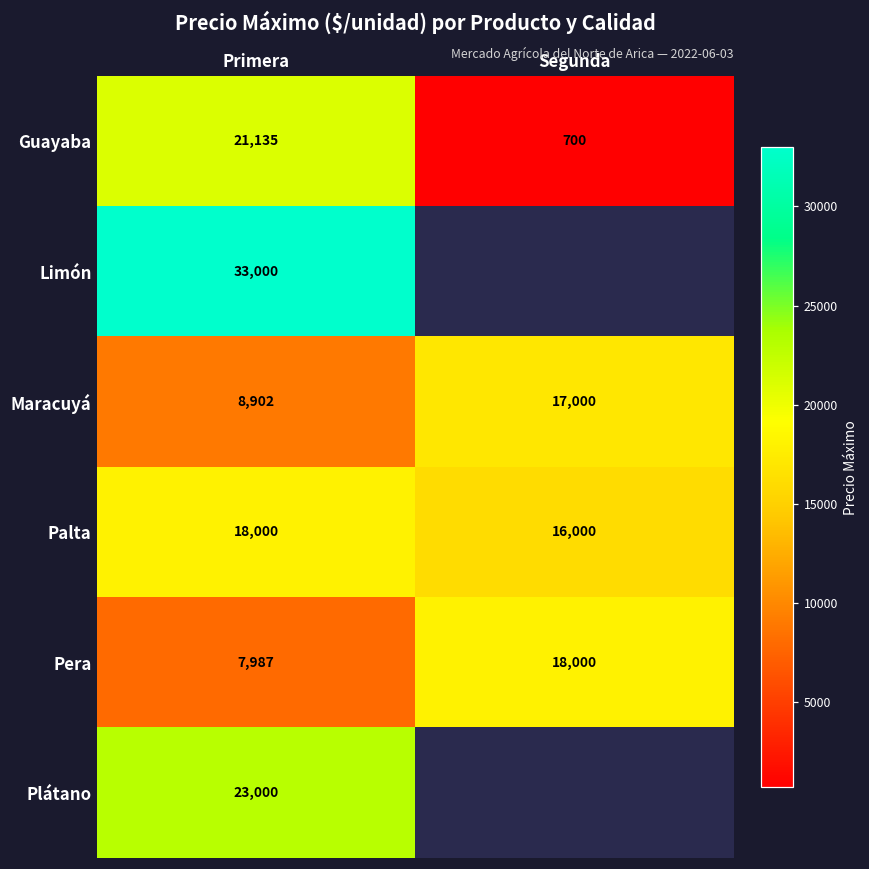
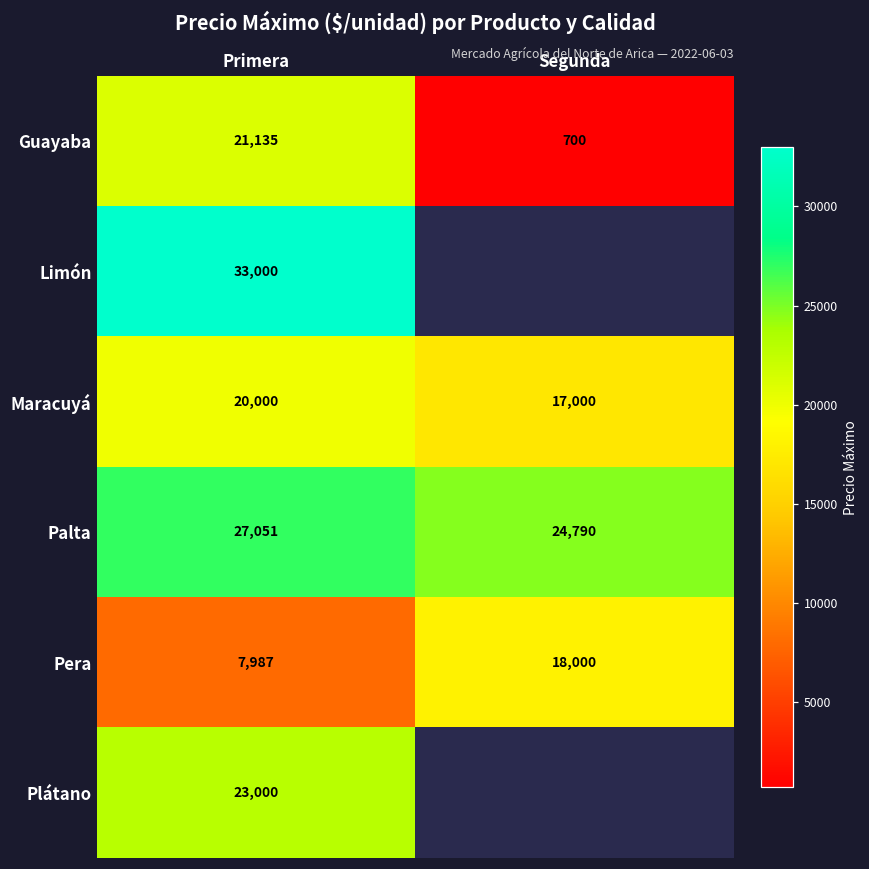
Maracuyá, Primera: 8,902 -> 20,000
Palta, Primera: 18,000 -> 27,051
Palta, Segunda: 16,000 -> 24,790
